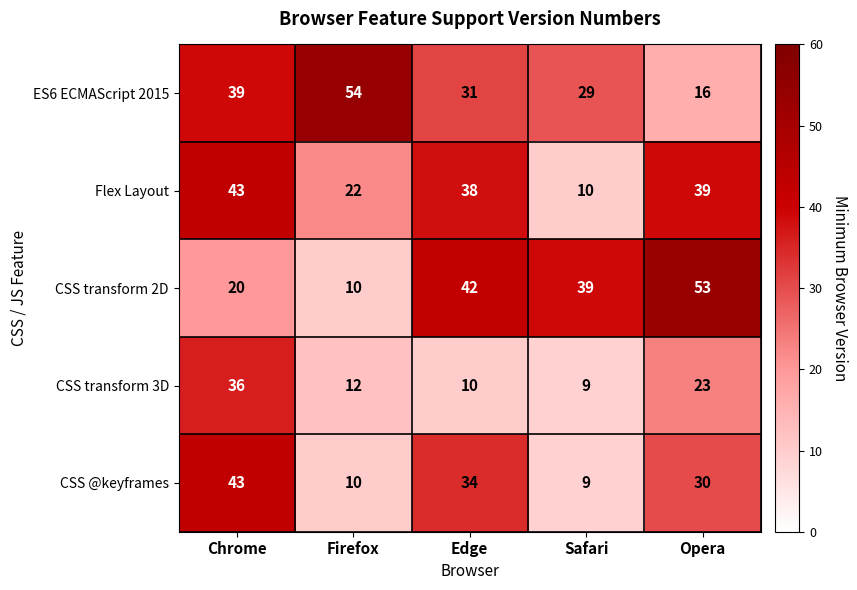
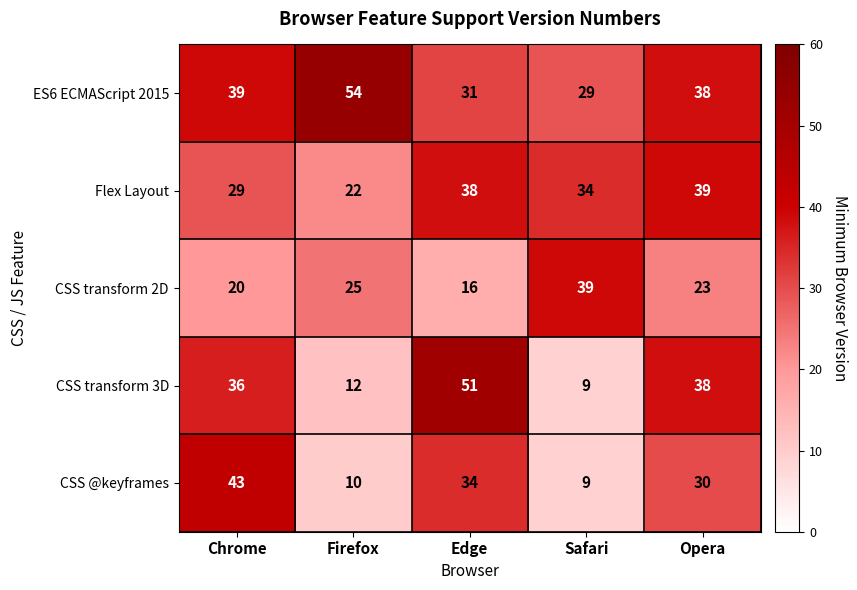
ES6 ECMAScript 2015, Opera: 16 -> 38
Flex Layout, Chrome: 43 -> 29
Flex Layout, Safari: 10 -> 34
CSS transform 2D, Firefox: 10 -> 25
CSS transform 2D, Edge: 42 -> 16
CSS transform 2D, Opera: 53 -> 23
CSS transform 3D, Edge: 10 -> 51
CSS transform 3D, Opera: 23 -> 38
